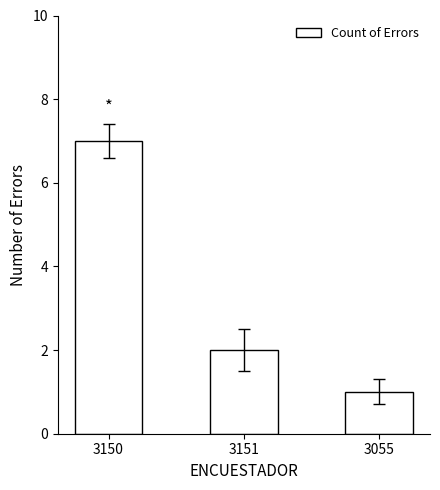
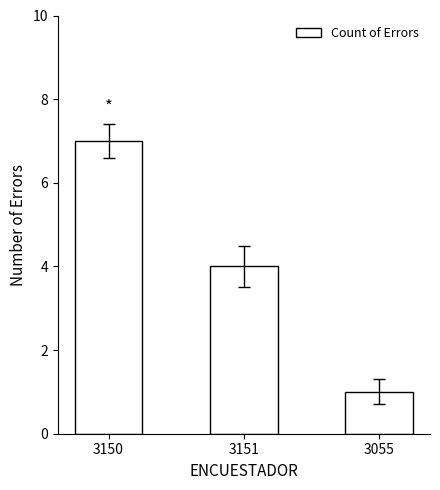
Count of Errors, 3151: 2 -> 4
